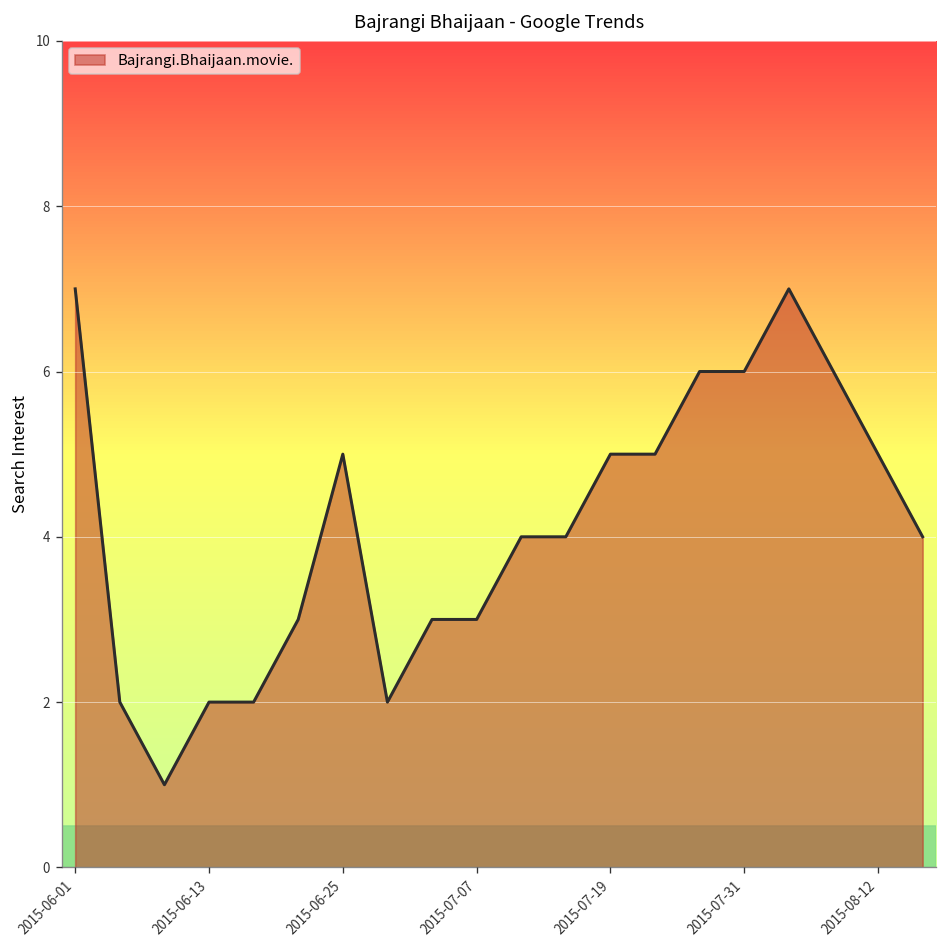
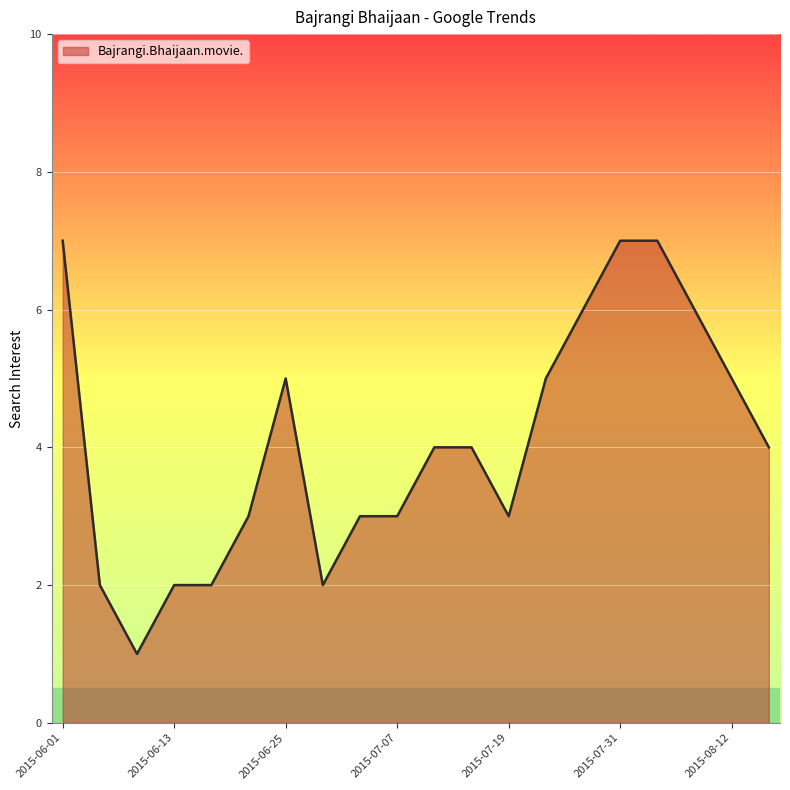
2015-07-19: 5 -> 3
2015-07-31: 6 -> 7
